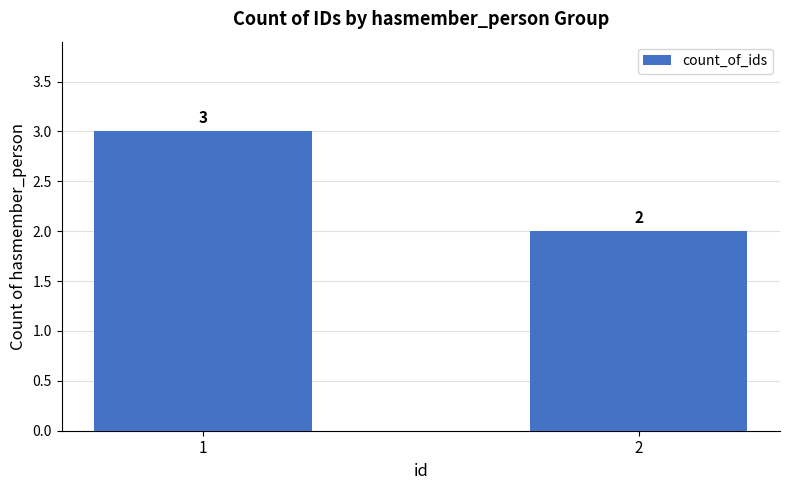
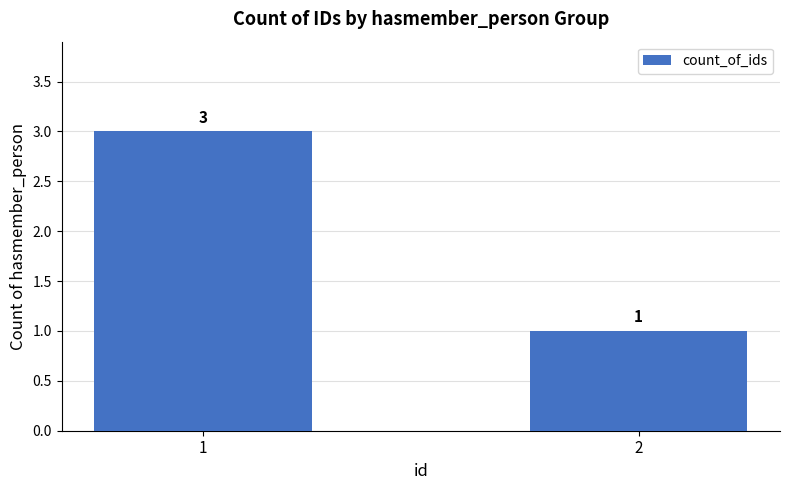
2: 2 -> 1
